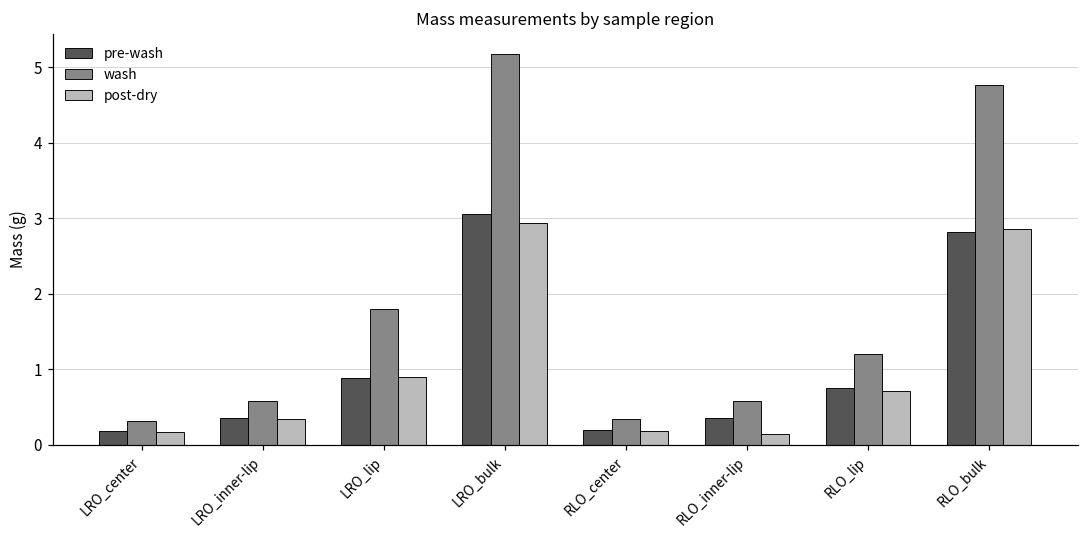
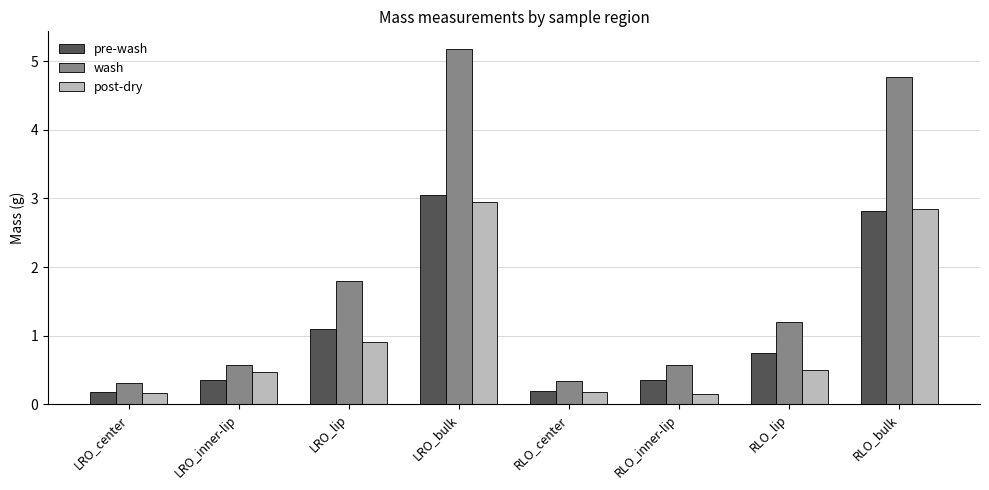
post-dry, LRO_inner-lip: 0.3 -> 0.5
pre-wash, LRO_lip: 0.9 -> 1.1
post-dry, RLO_lip: 0.7 -> 0.5
